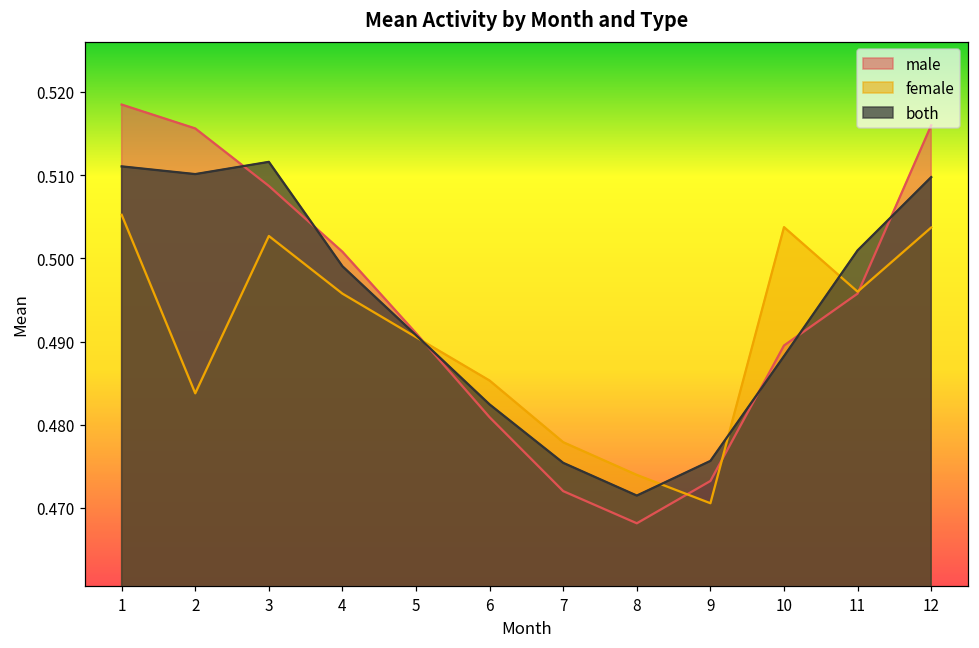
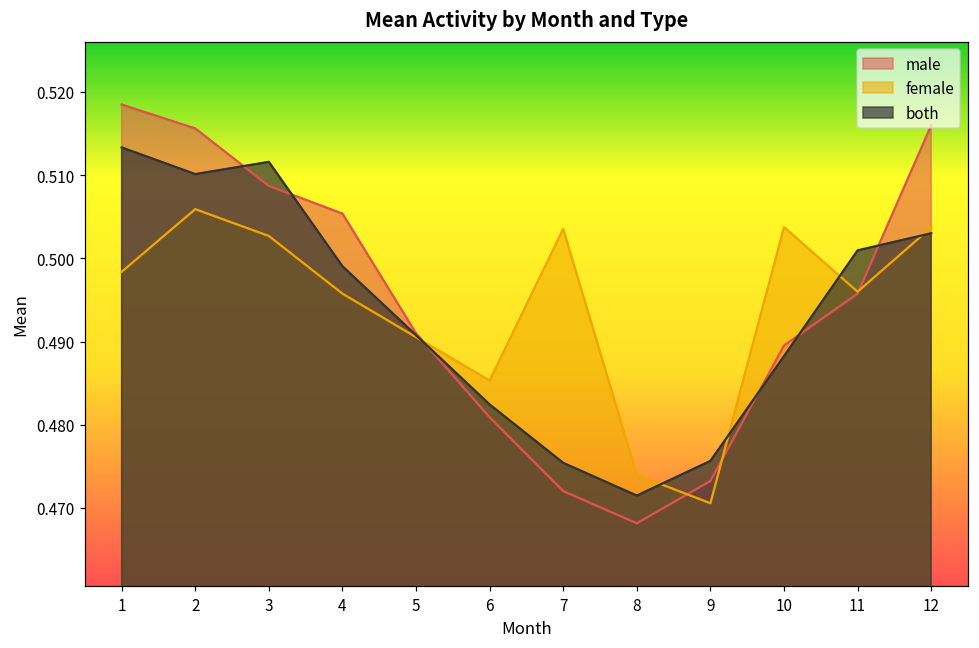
female, 1: 0.505 -> 0.498
both, 1: 0.511 -> 0.513
female, 2: 0.484 -> 0.506
male, 4: 0.501 -> 0.505
female, 7: 0.478 -> 0.504
both, 12: 0.510 -> 0.503
